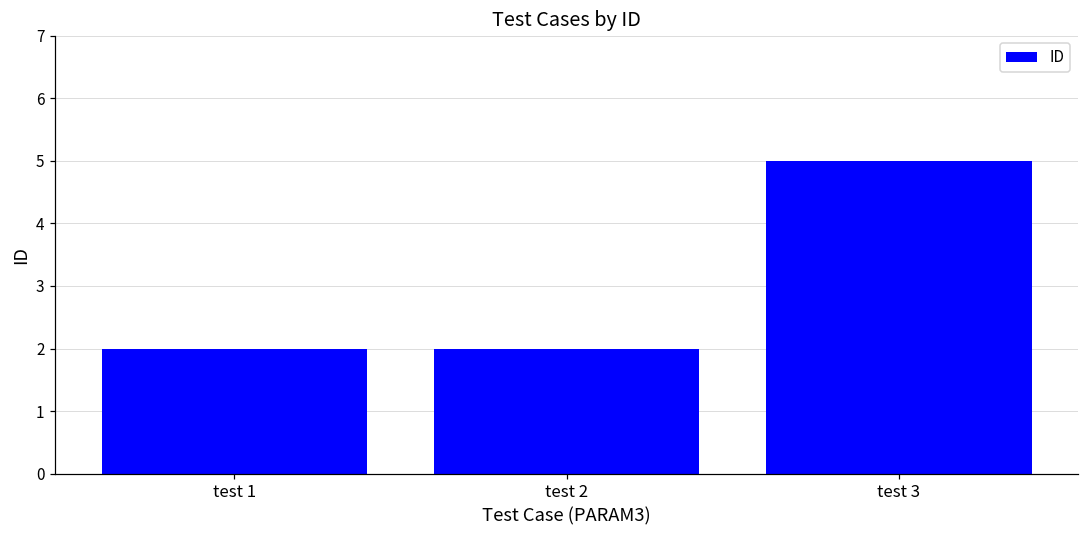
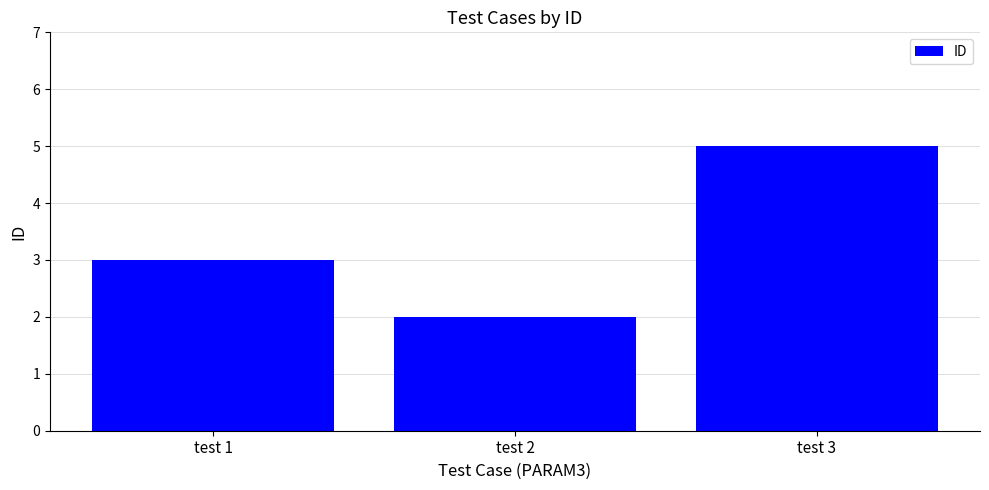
test 1: 2 -> 3
